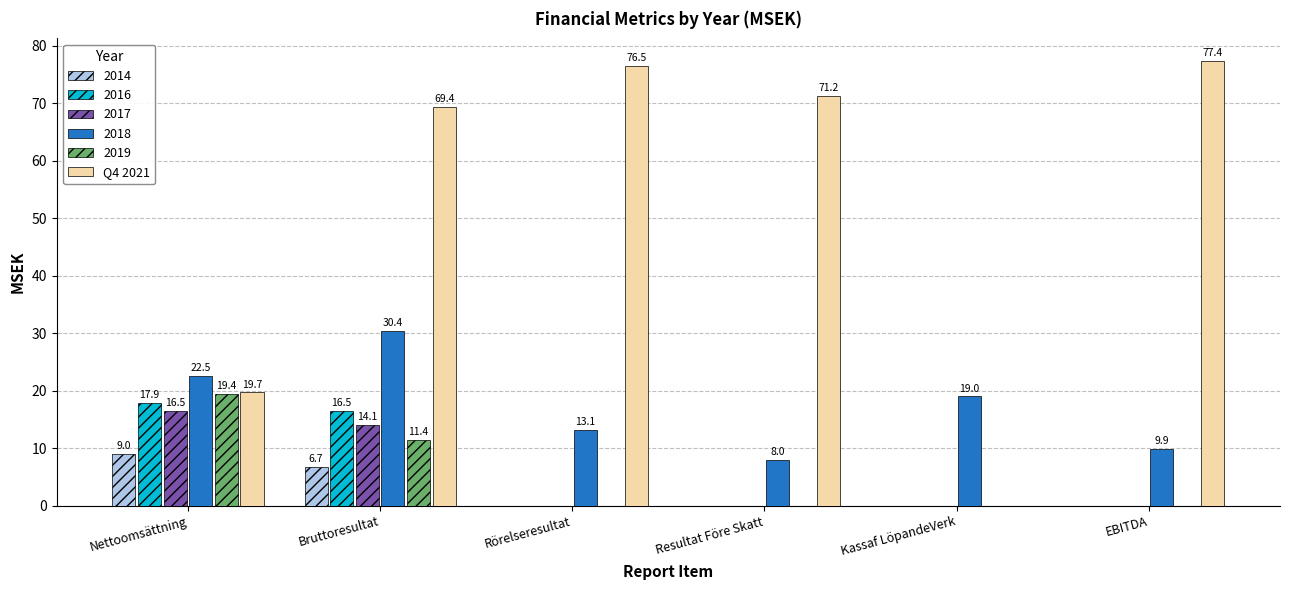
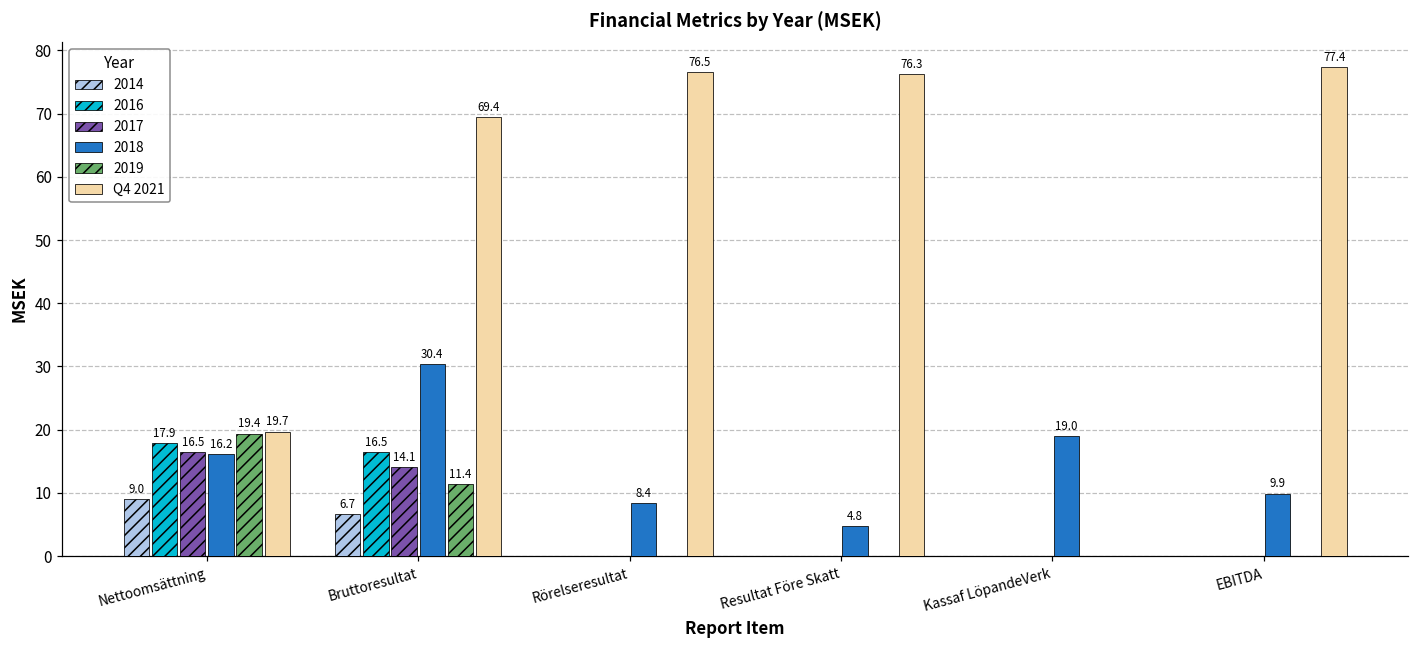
2018, Nettoomsättning: 22.5 -> 16.2
2018, Rörelseresultat: 13.1 -> 8.4
2018, Resultat Före Skatt: 8.0 -> 4.8
Q4 2021, Resultat Före Skatt: 71.2 -> 76.3
